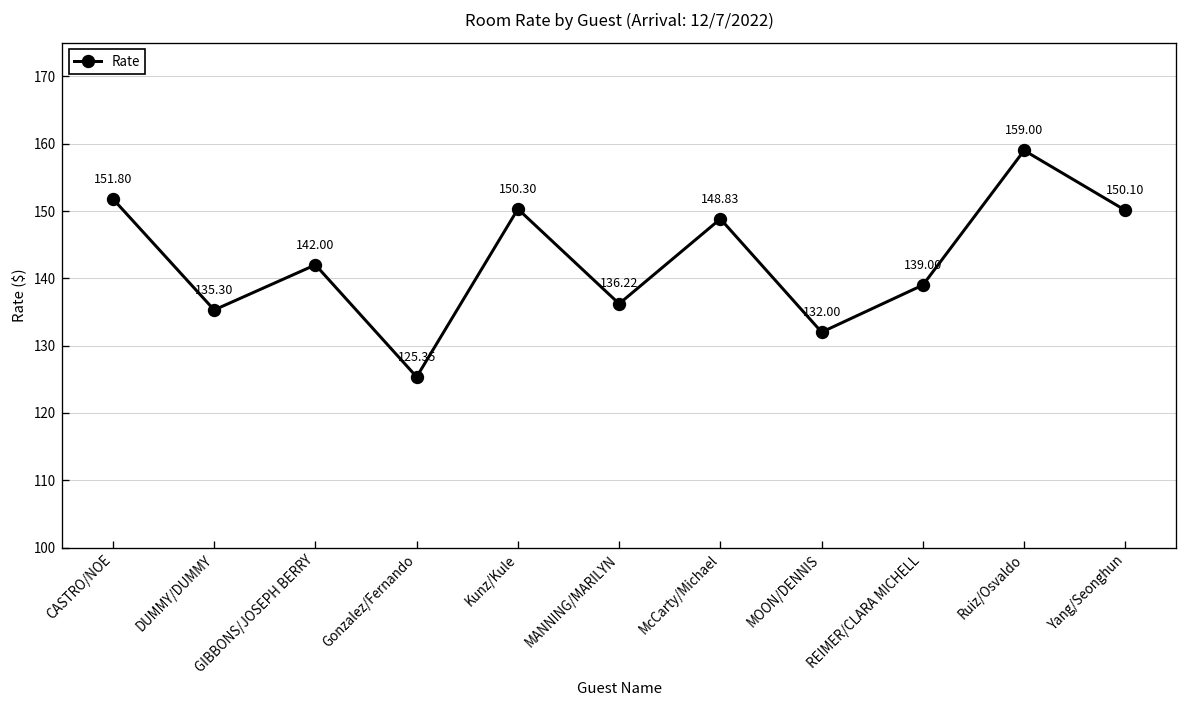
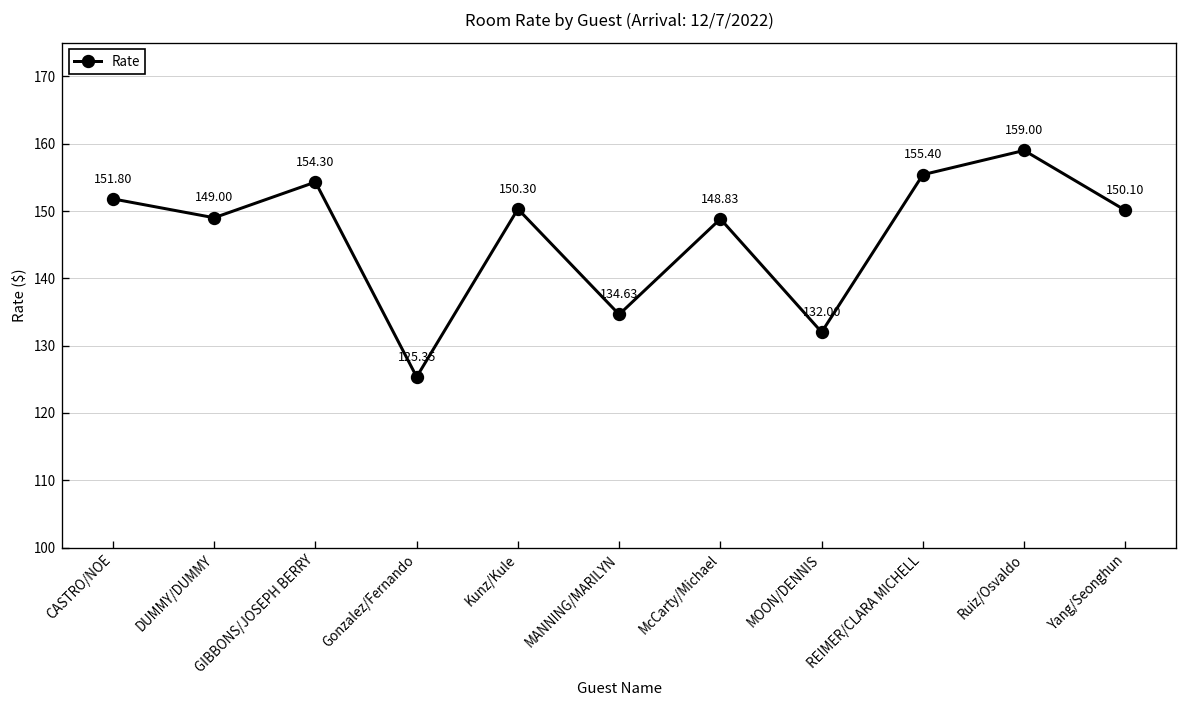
DUMMY/DUMMY: 135.30 -> 149.00
GIBBONS/JOSEPH BERRY: 142.00 -> 154.30
MANNING/MARILYN: 136.22 -> 134.63
REIMER/CLARA MICHELL: 139.00 -> 155.40
